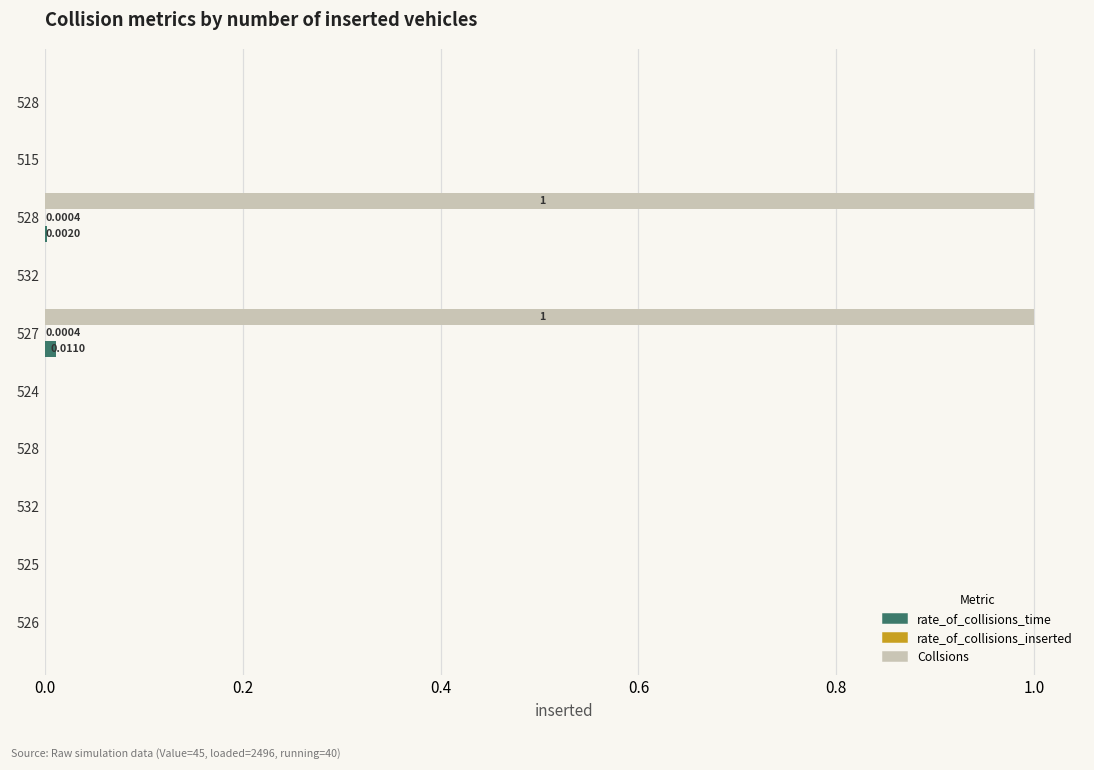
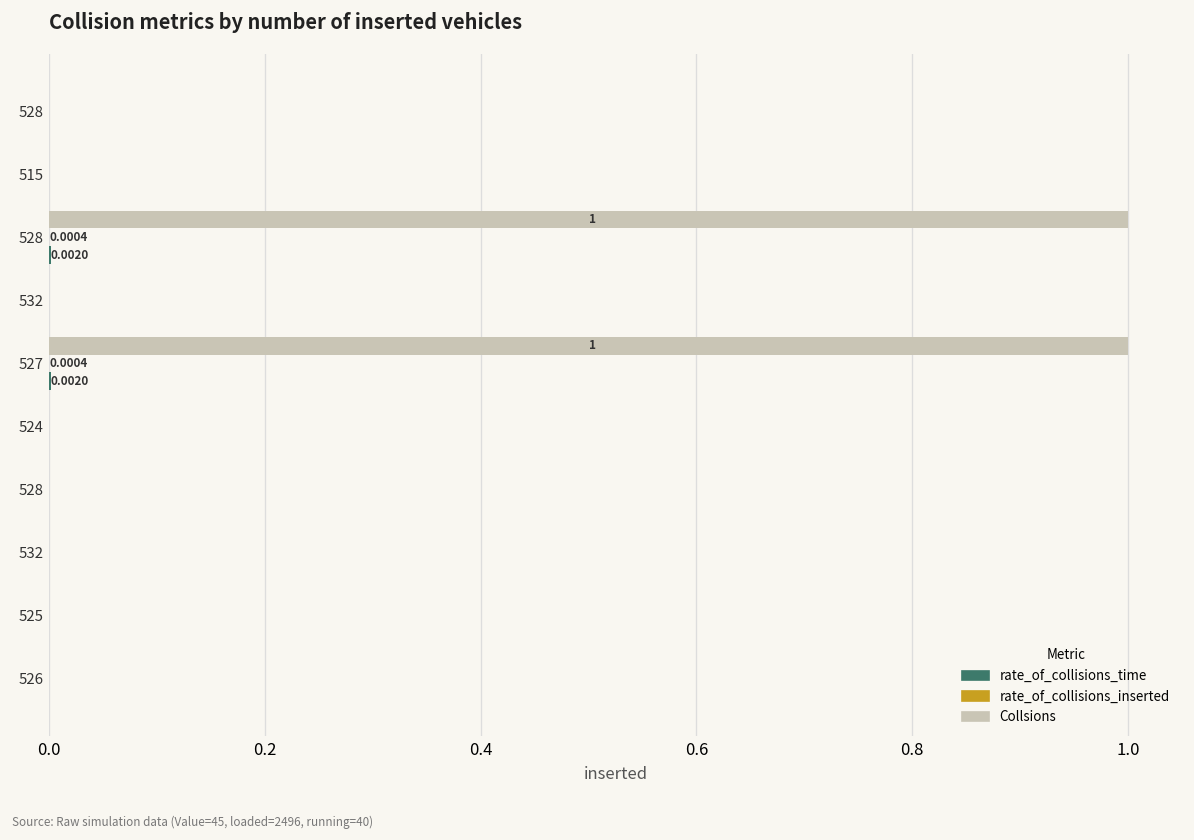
rate_of_collisions_time, 527: 0.0110 -> 0.0020
